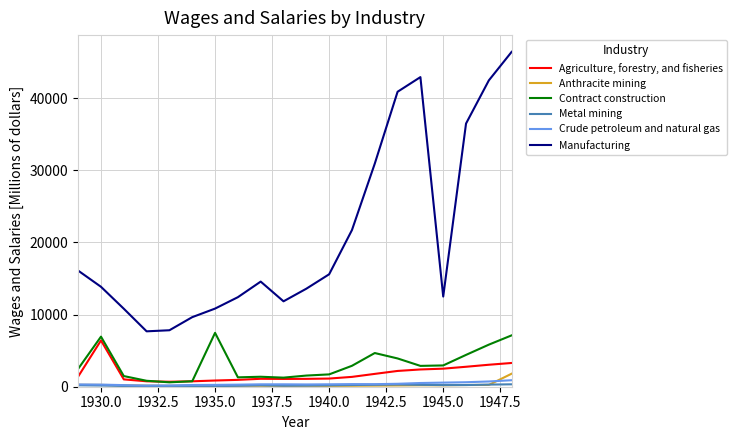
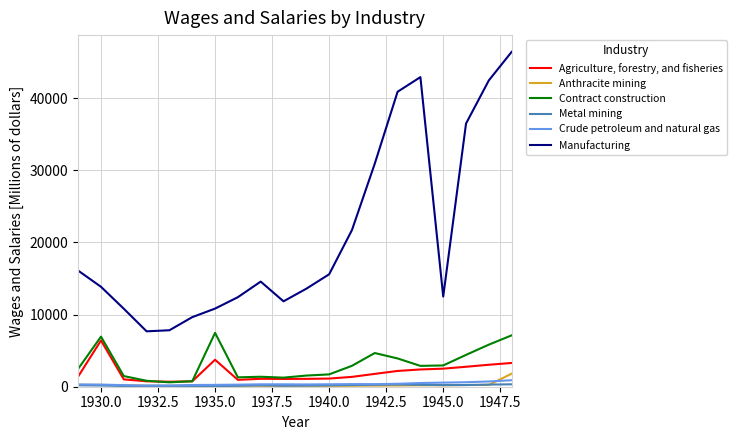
Agriculture, forestry, and fisheries, 1935.0: 1000 -> 4000
